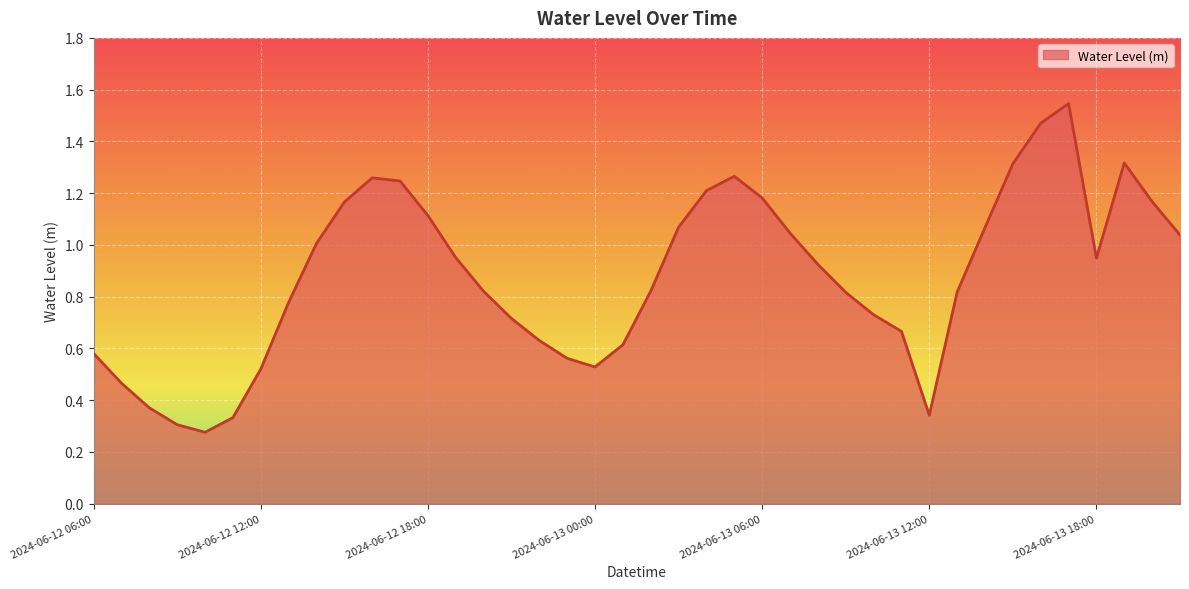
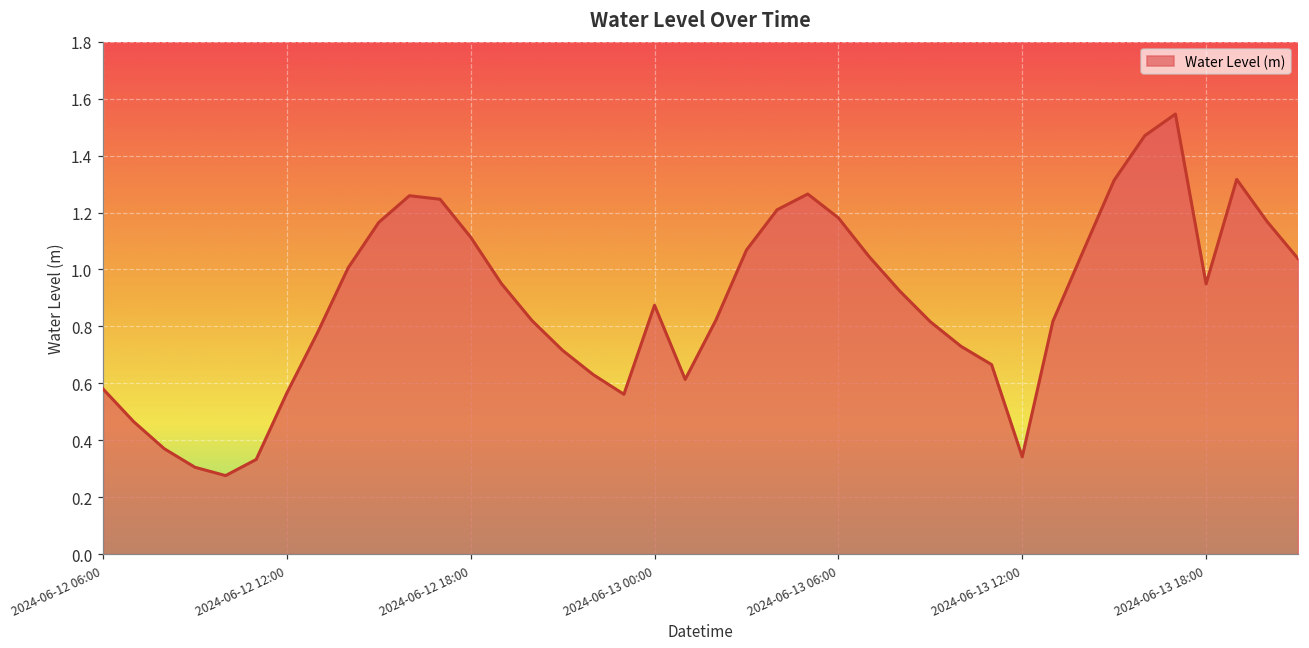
2024-06-12 12:00: 0.52 -> 0.57
2024-06-13 00:00: 0.53 -> 0.87
